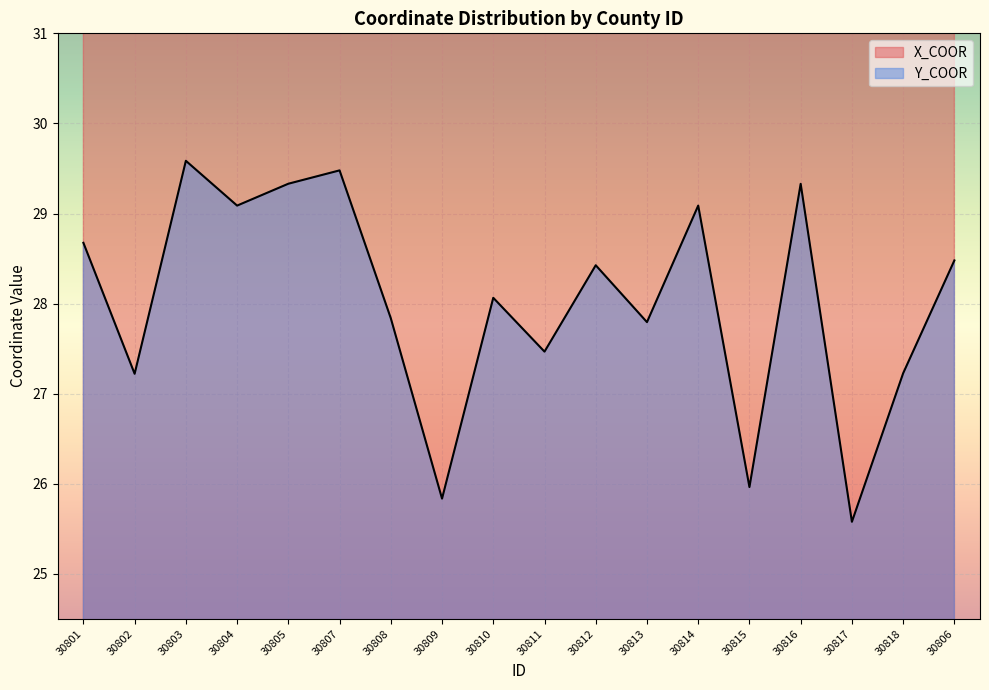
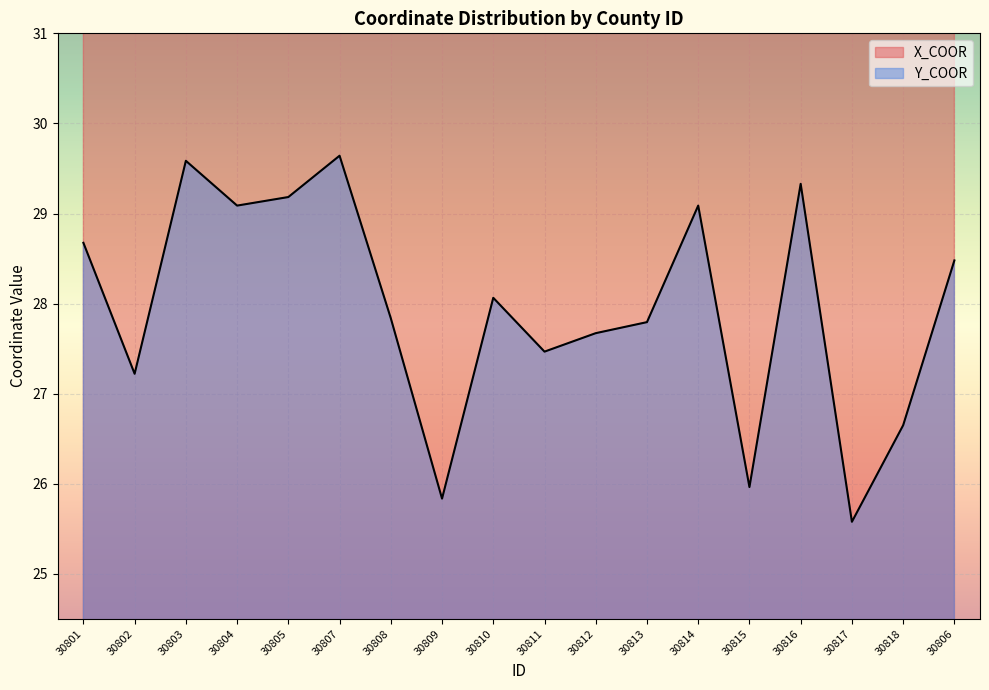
Y_COOR, 30805: 29.3 -> 29.2
Y_COOR, 30807: 29.5 -> 29.6
Y_COOR, 30812: 28.4 -> 27.7
Y_COOR, 30818: 27.2 -> 26.6
